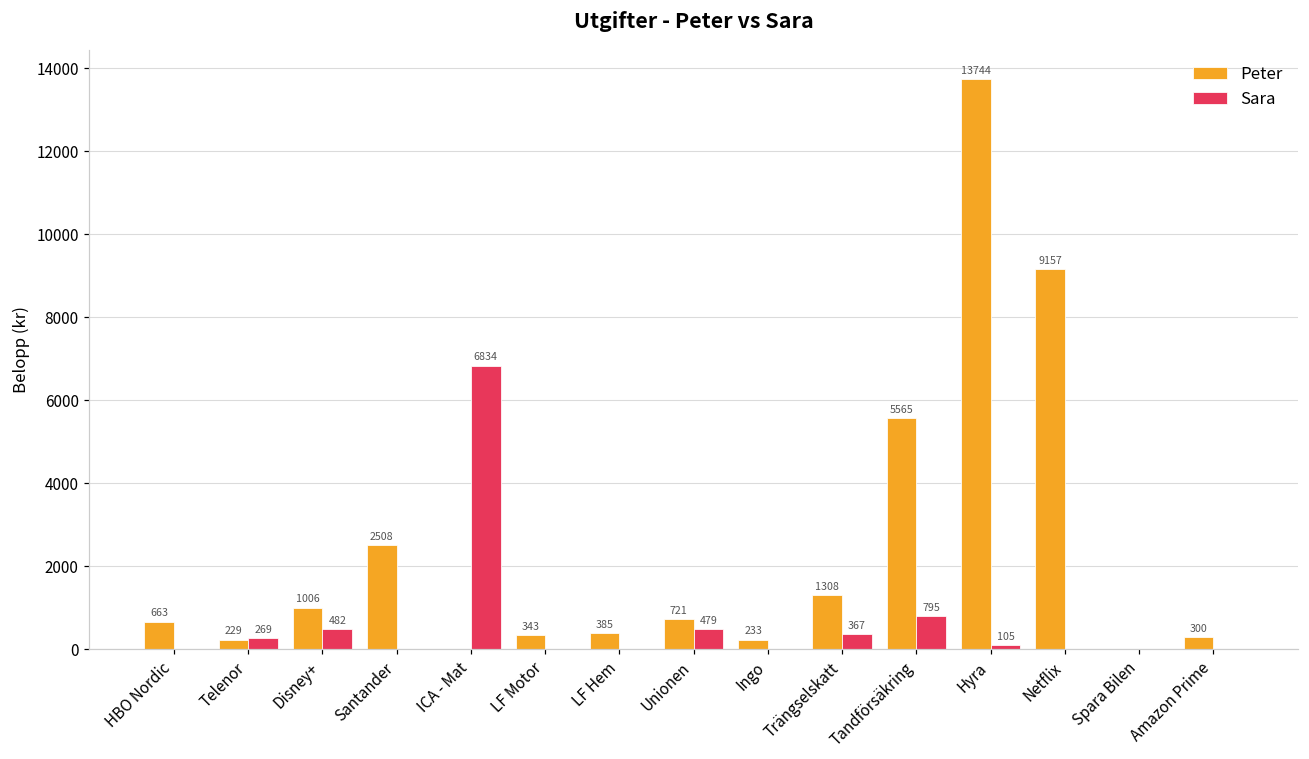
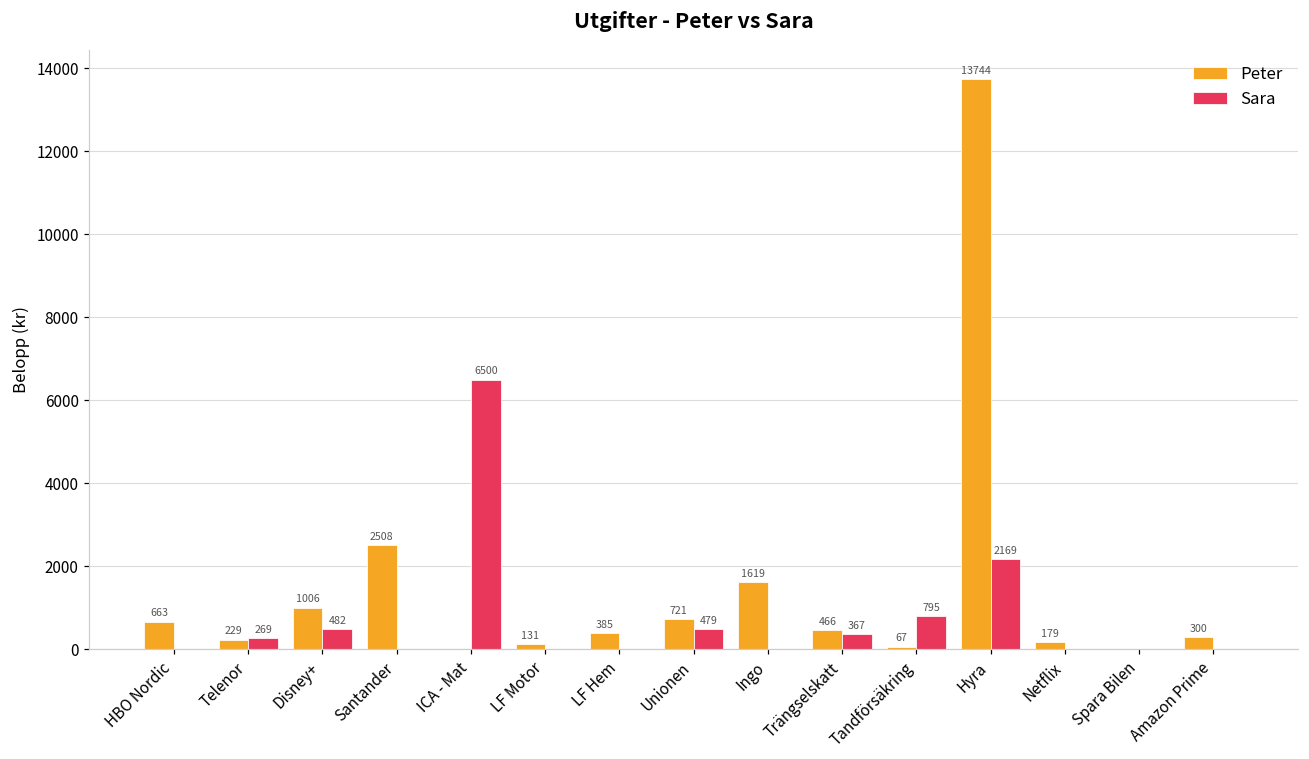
Sara, ICA - Mat: 6834 -> 6500
Peter, LF Motor: 343 -> 131
Peter, Ingo: 233 -> 1619
Peter, Trängselskatt: 1308 -> 466
Peter, Tandförsäkring: 5565 -> 67
Sara, Hyra: 105 -> 2169
Peter, Netflix: 9157 -> 179
